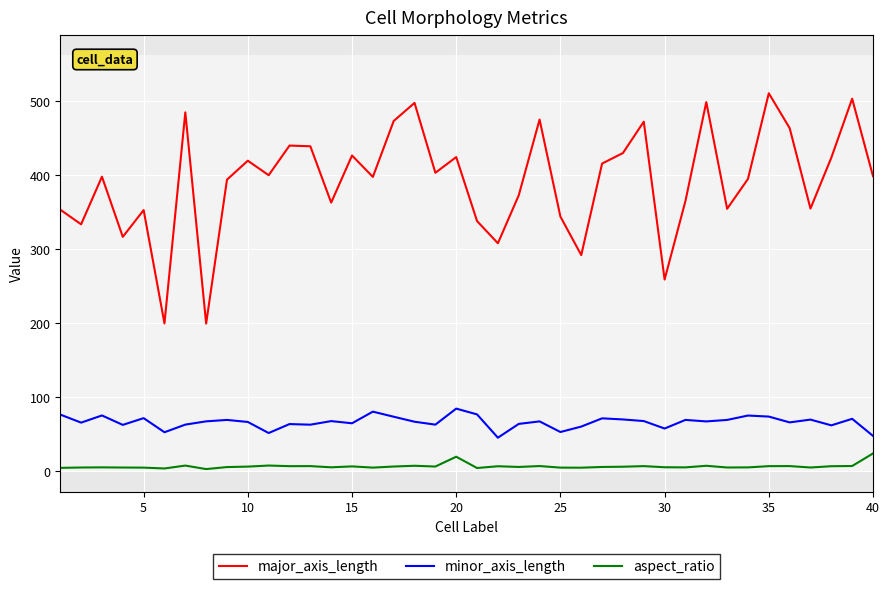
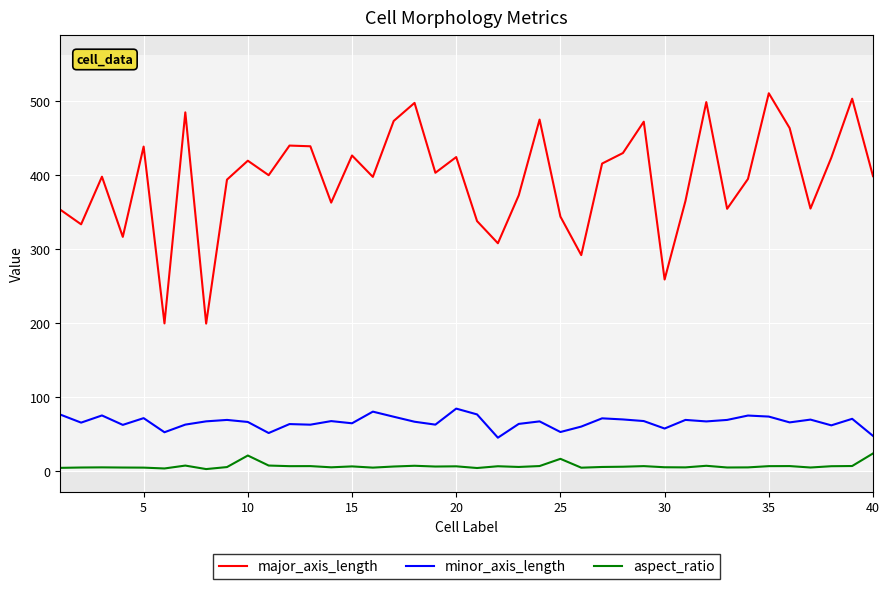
major_axis_length, 5: 350 -> 440
aspect_ratio, 10: 10 -> 20
aspect_ratio, 20: 20 -> 10
aspect_ratio, 25: 0 -> 20
